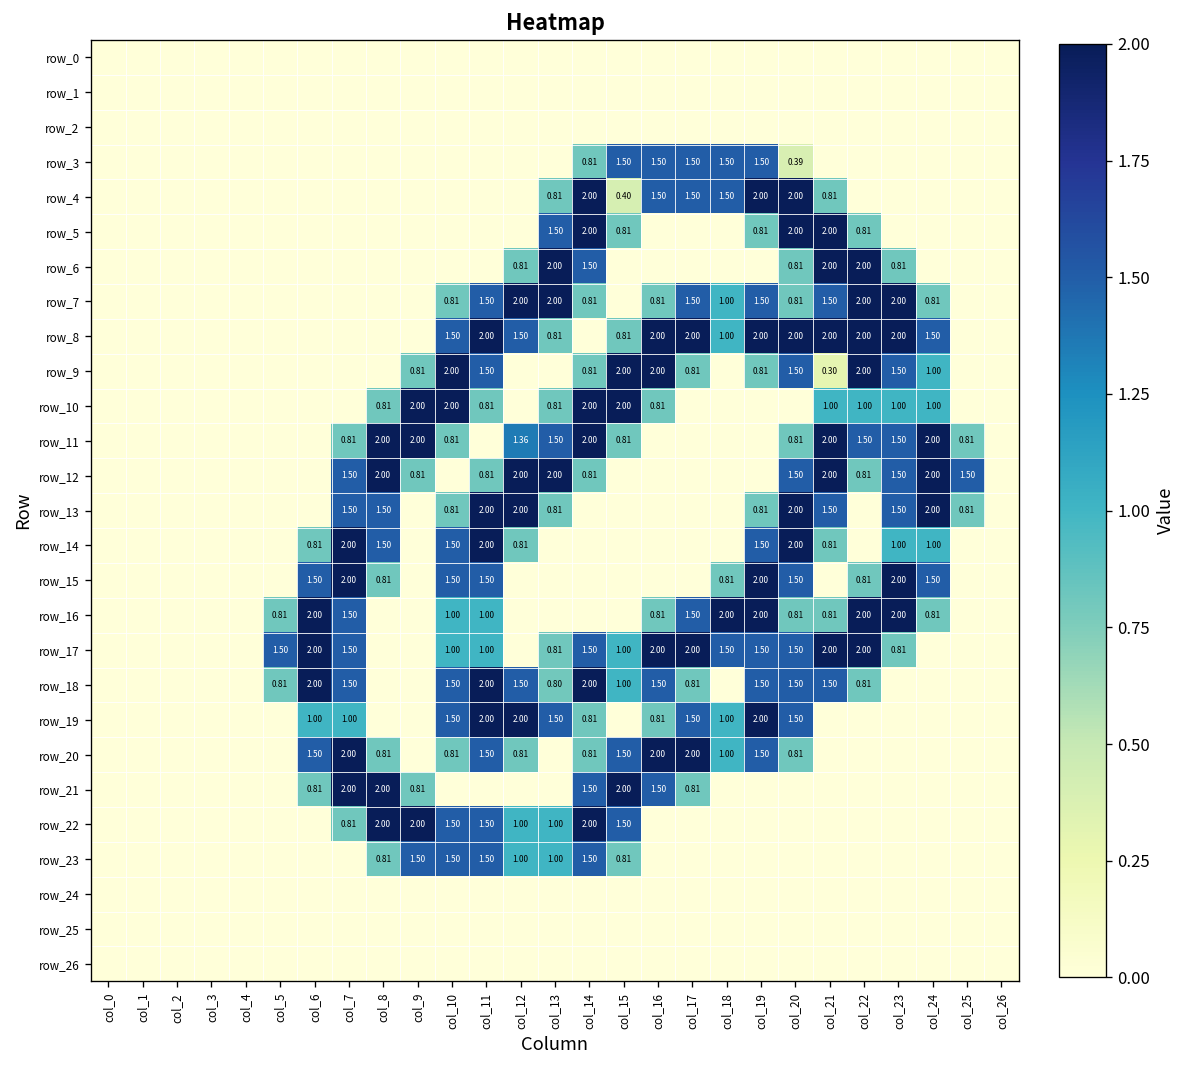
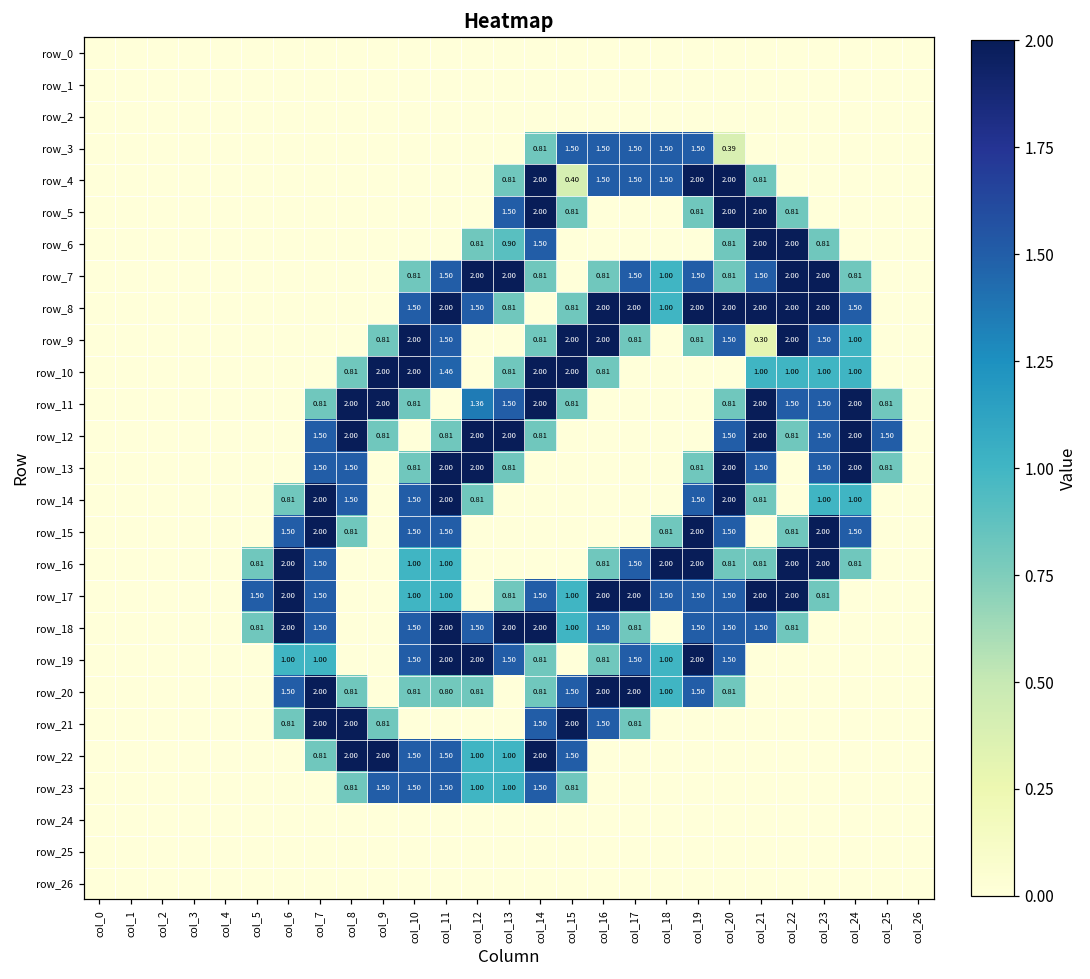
row_6, col_13: 2.00 -> 0.90
row_10, col_11: 0.81 -> 1.46
row_18, col_13: 0.80 -> 2.00
row_20, col_11: 1.50 -> 0.80
